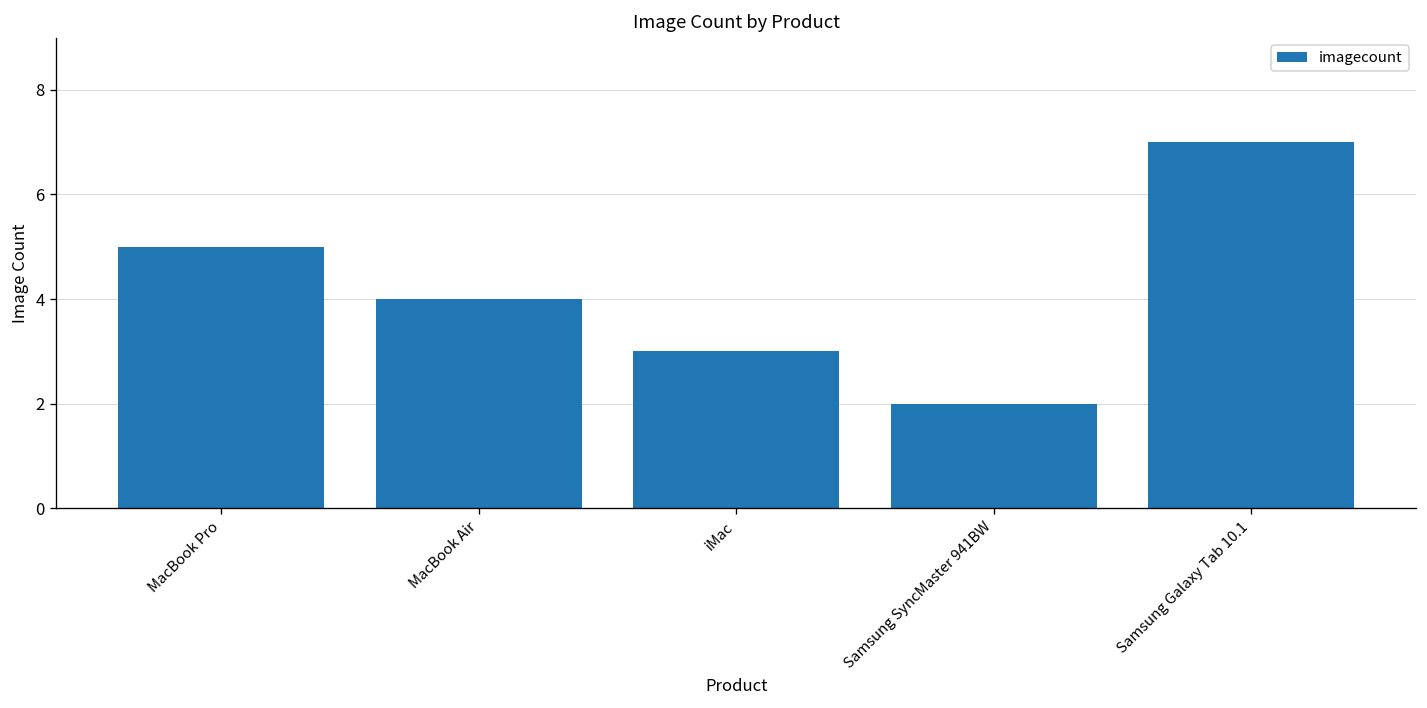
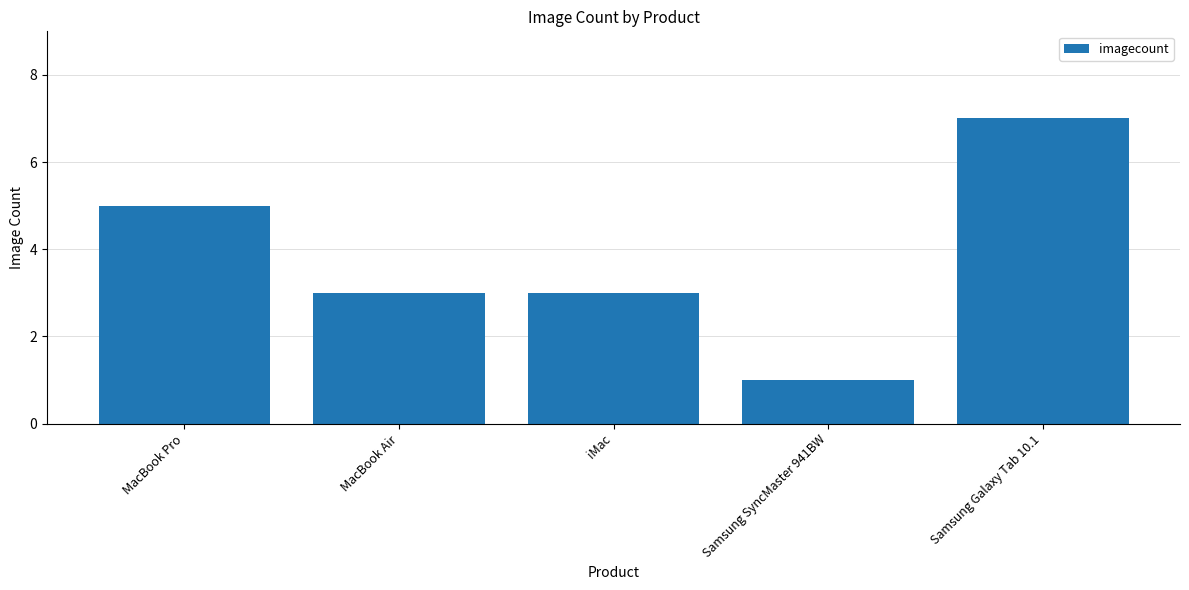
MacBook Air: 4 -> 3
Samsung SyncMaster 941BW: 2 -> 1
